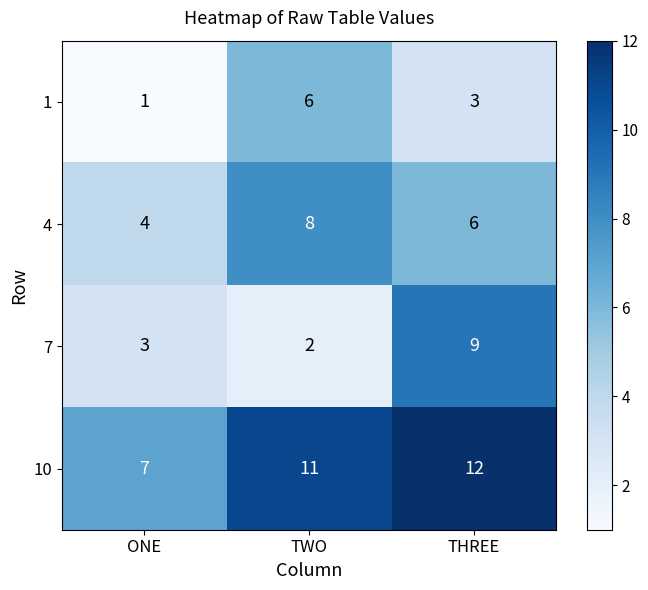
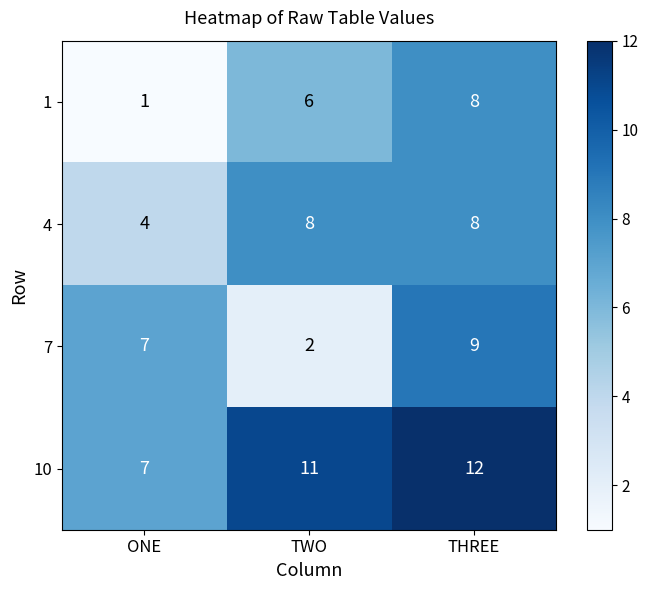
1, THREE: 3 -> 8
4, THREE: 6 -> 8
7, ONE: 3 -> 7
